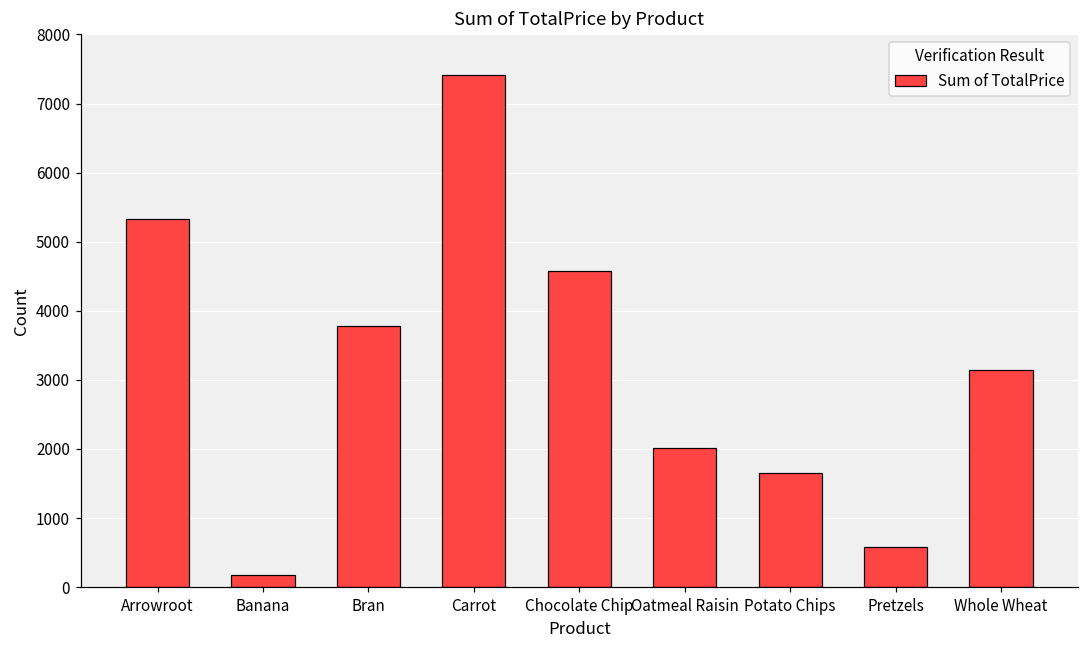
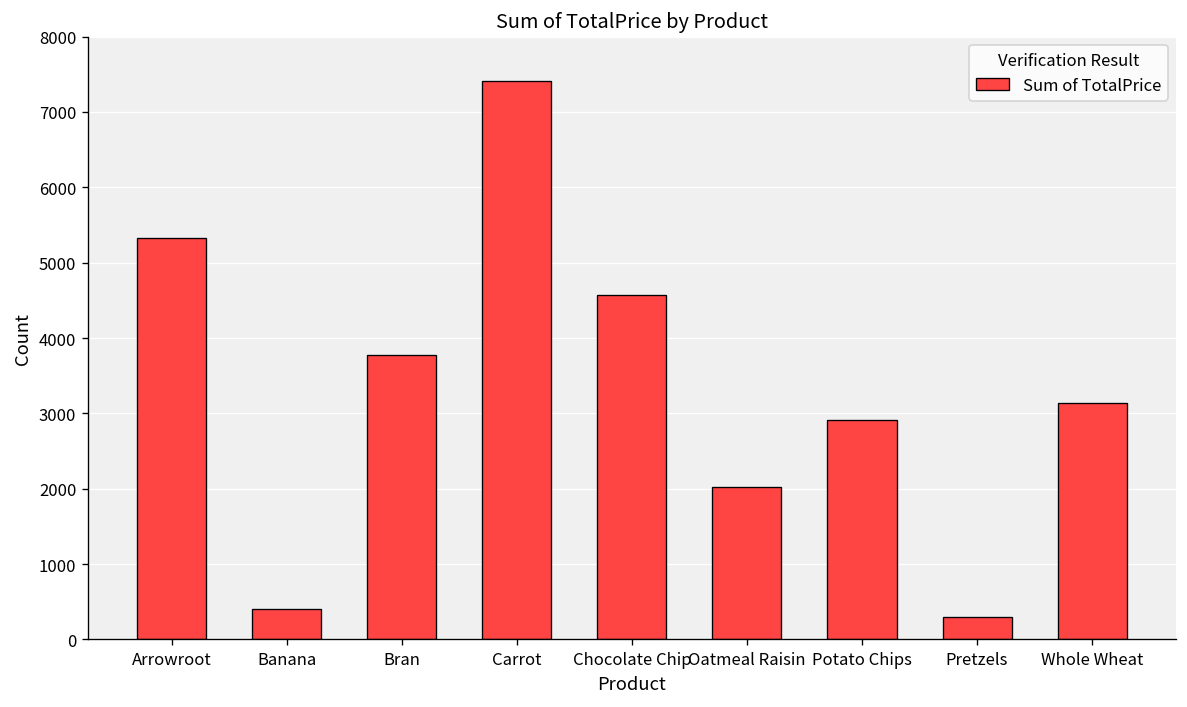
Banana: 200 -> 400
Potato Chips: 1700 -> 2900
Pretzels: 600 -> 300
